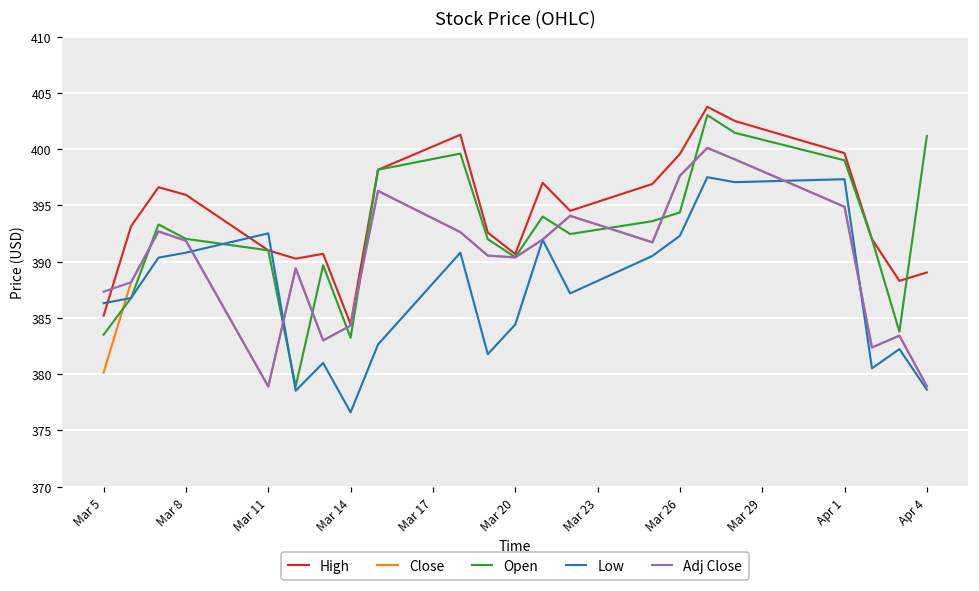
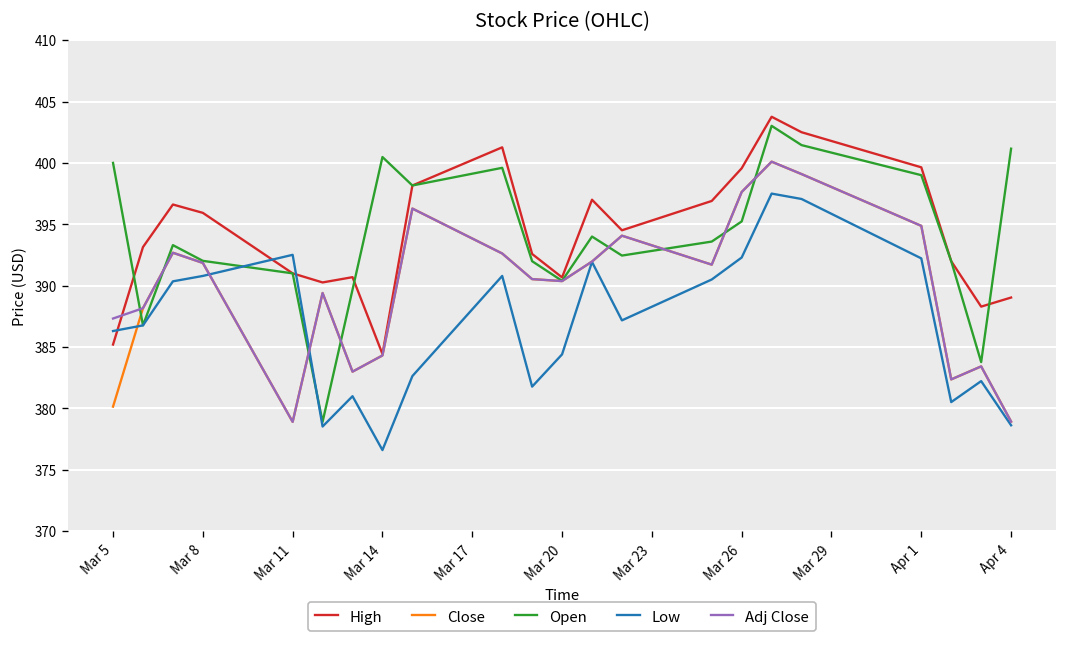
Open, Mar 5: 383.5 -> 400.0
Open, Mar 14: 383.2 -> 400.5
Open, Mar 26: 394.4 -> 395.2
Low, Apr 1: 397.3 -> 392.2
